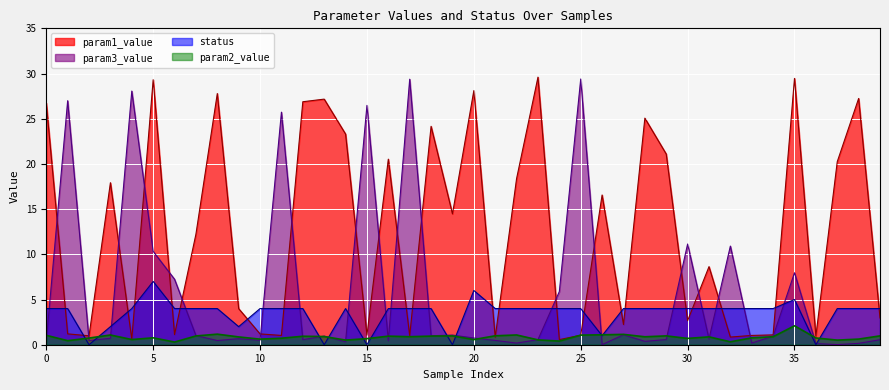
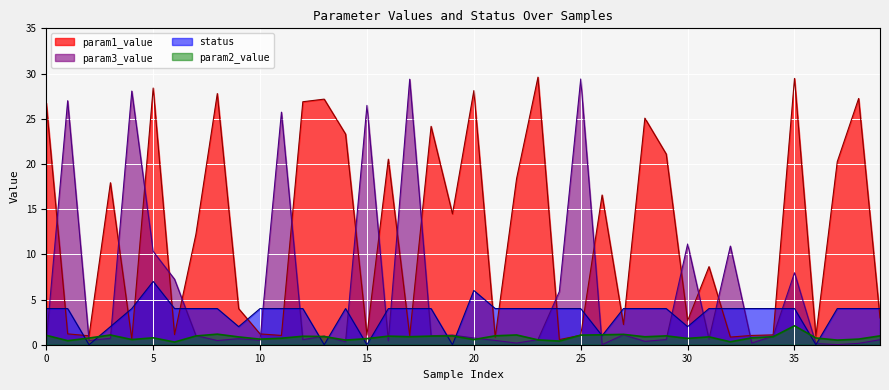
param1_value, 5: 29 -> 28
status, 30: 4 -> 2
status, 35: 5 -> 4
